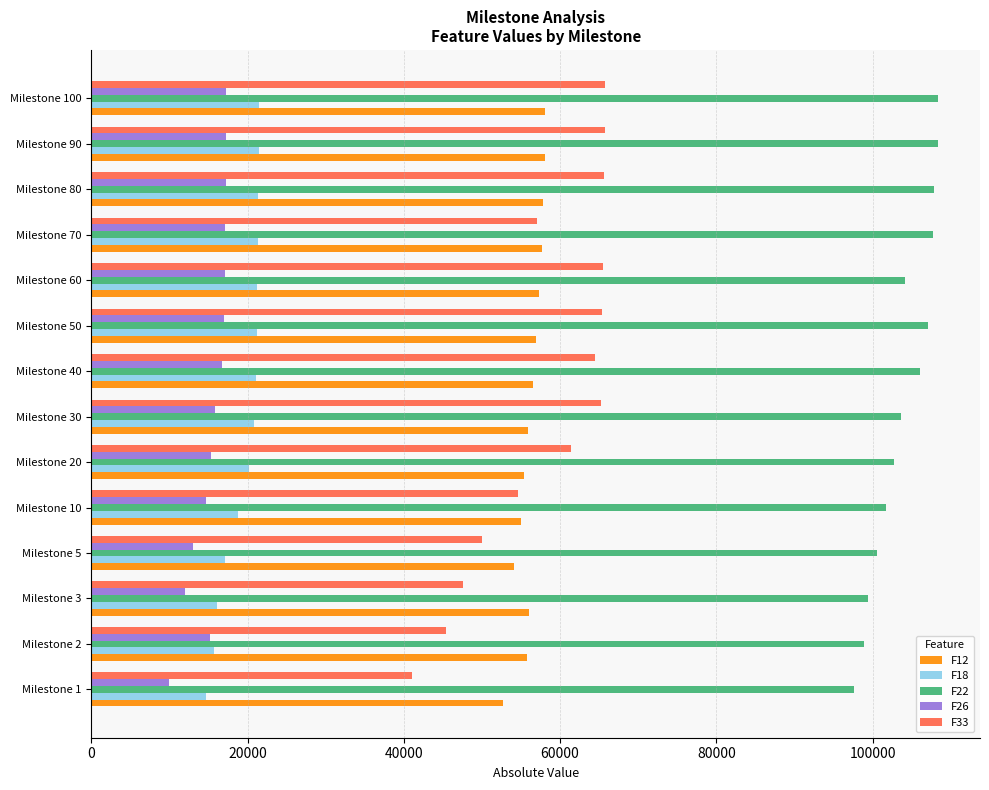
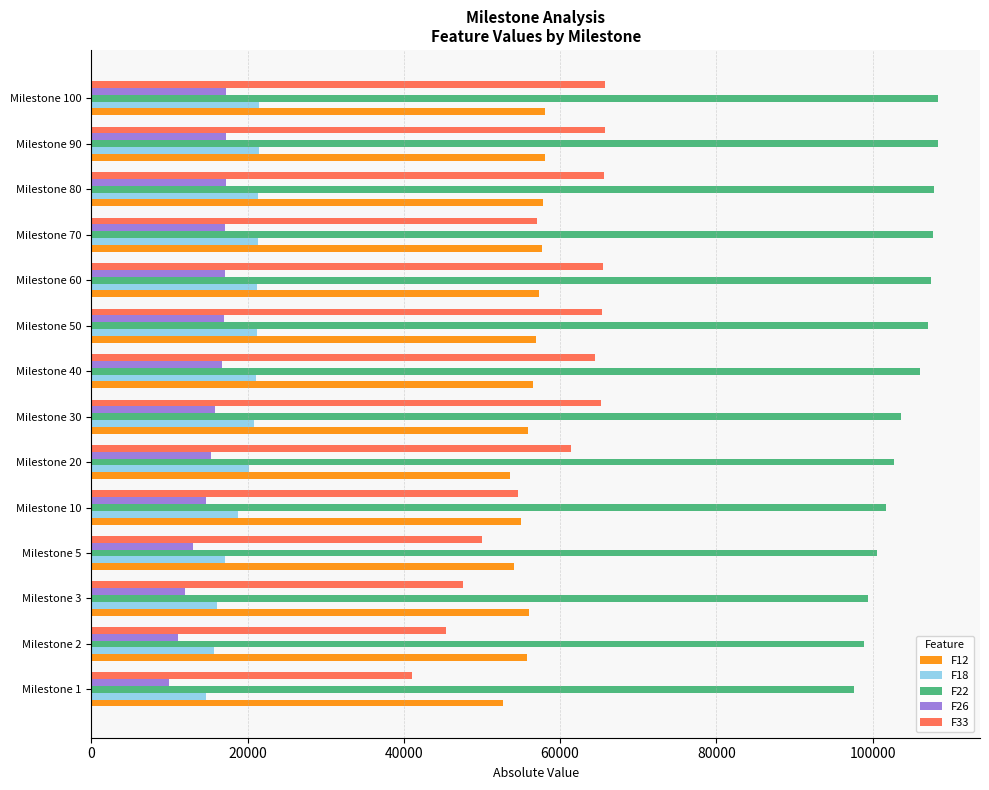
F22, Milestone 60: 104000 -> 107000
F12, Milestone 20: 55000 -> 54000
F26, Milestone 2: 15000 -> 11000
